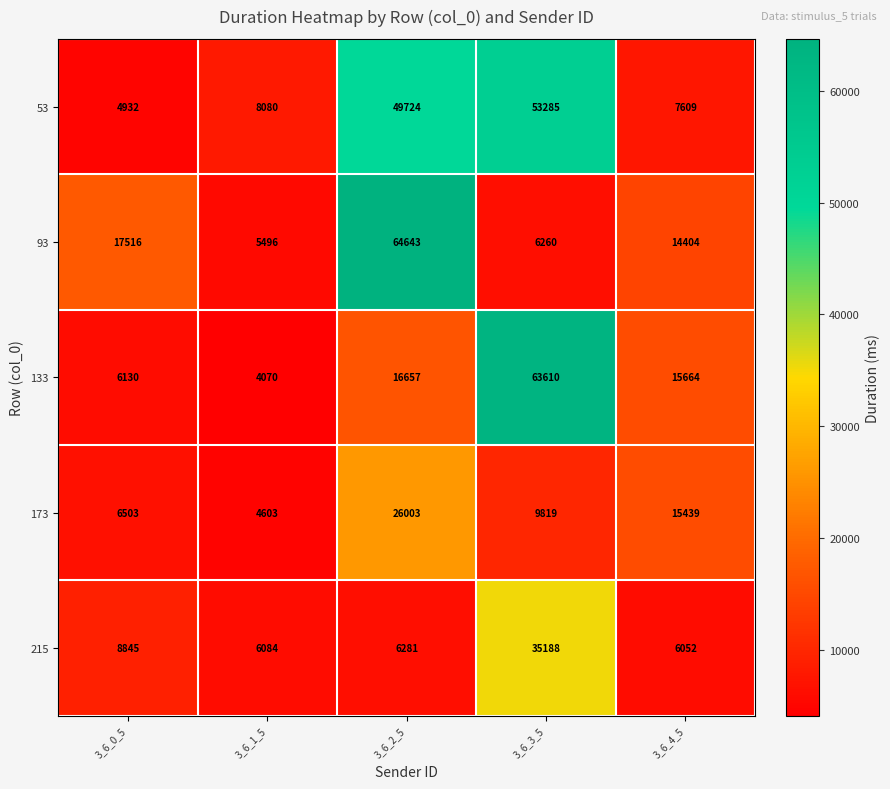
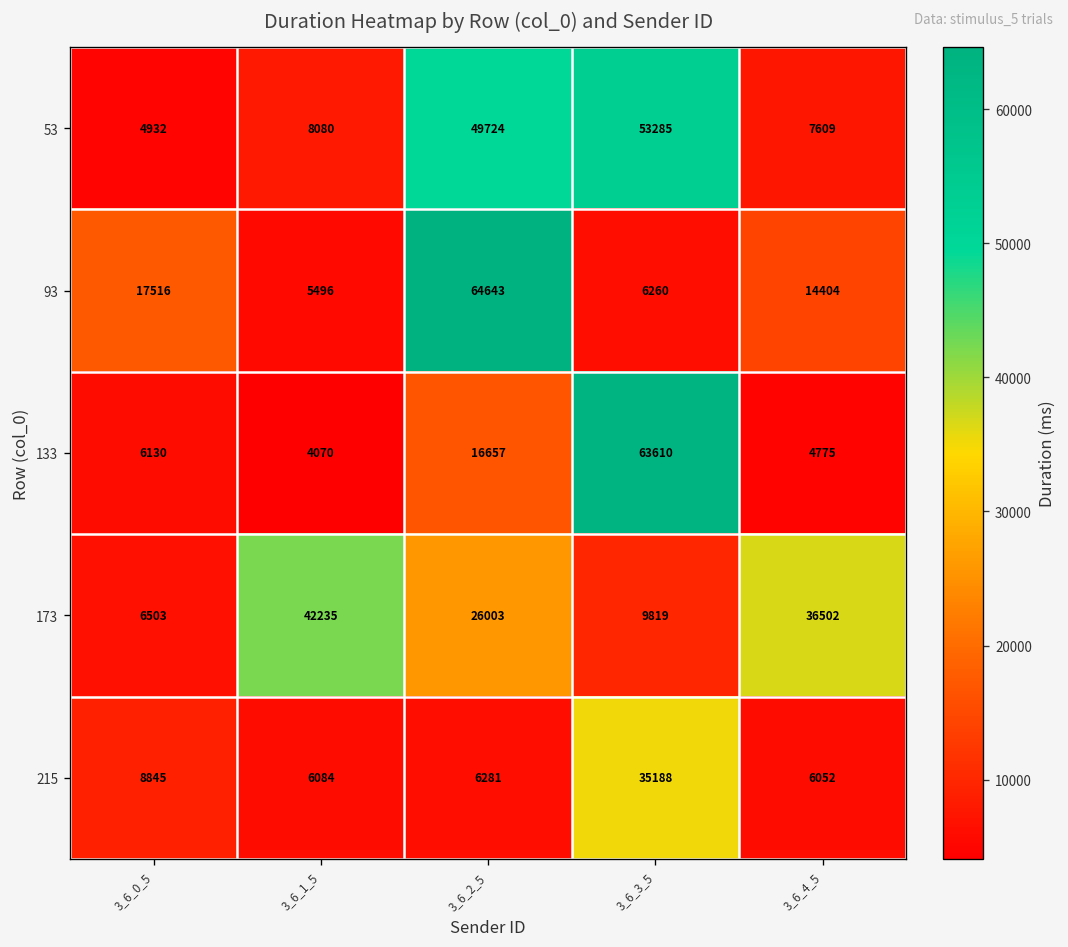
133, 3_6_4_5: 15664 -> 4775
173, 3_6_1_5: 4603 -> 42235
173, 3_6_4_5: 15439 -> 36502
